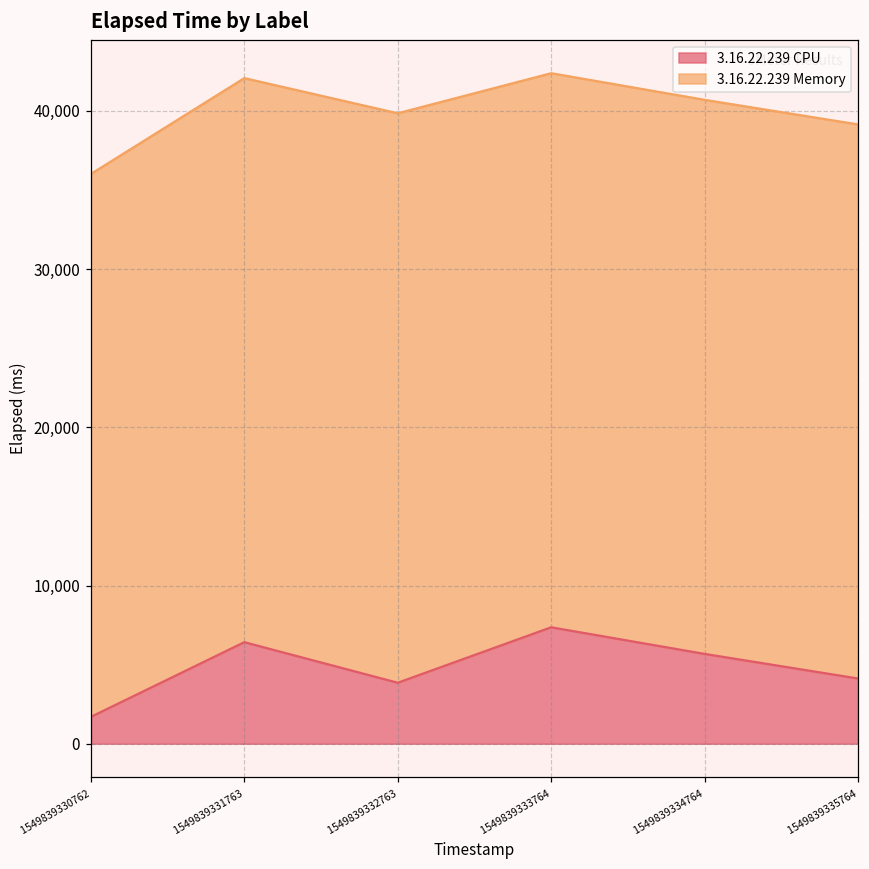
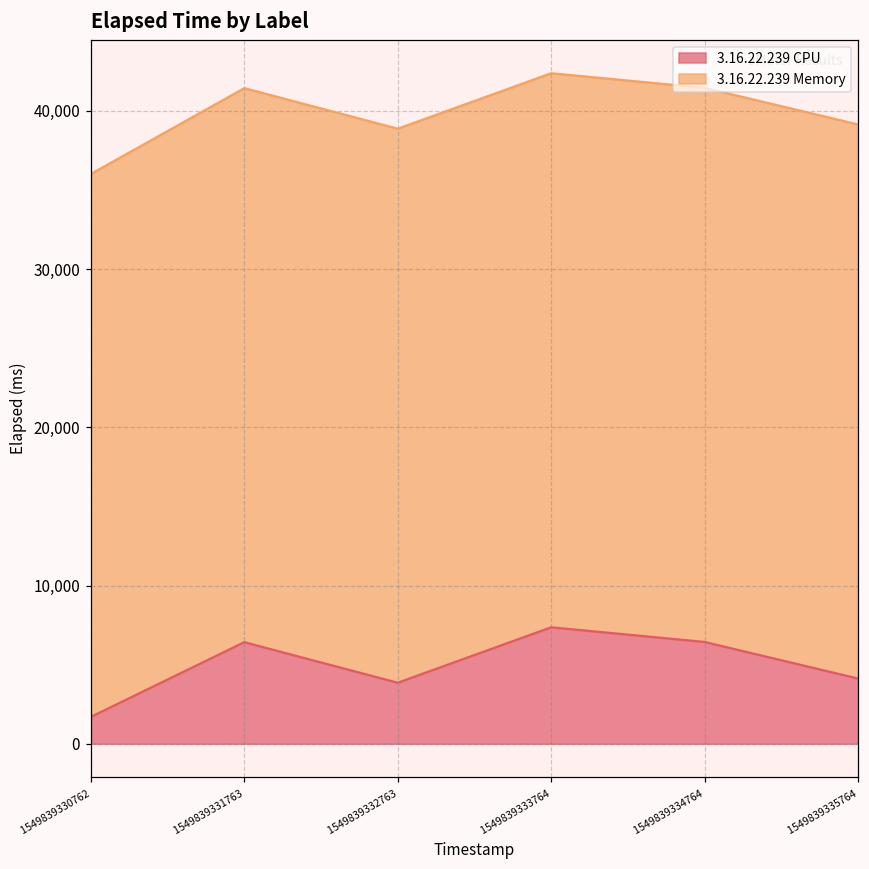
3.16.22.239 Memory, 1549839331763: 35,700 -> 35,000
3.16.22.239 Memory, 1549839332763: 36,000 -> 35,000
3.16.22.239 CPU, 1549839334764: 5,700 -> 6,400
